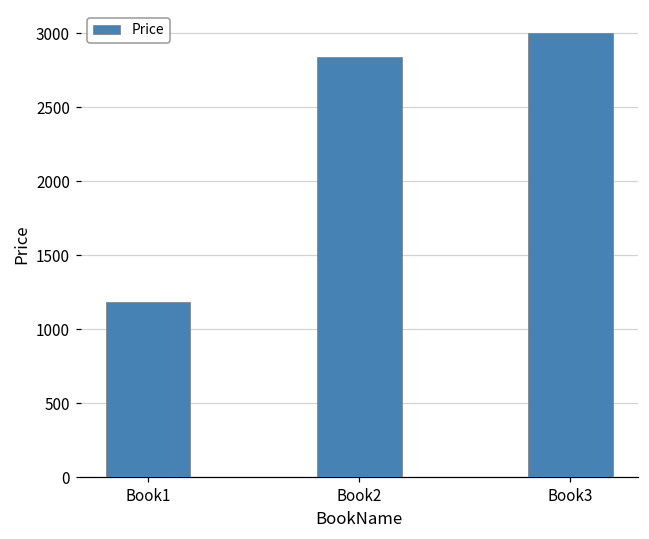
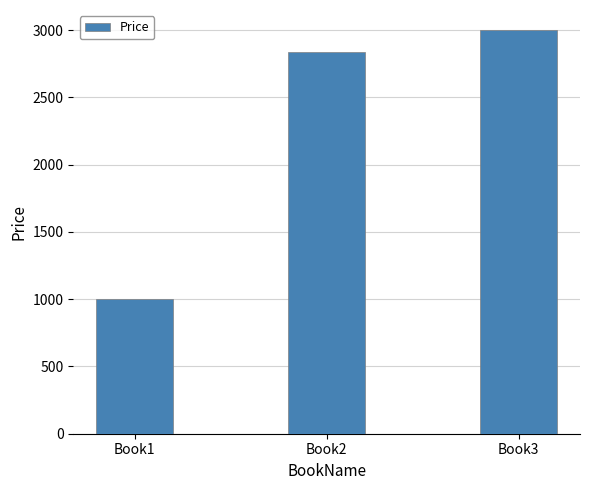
Book1: 1180 -> 1000
